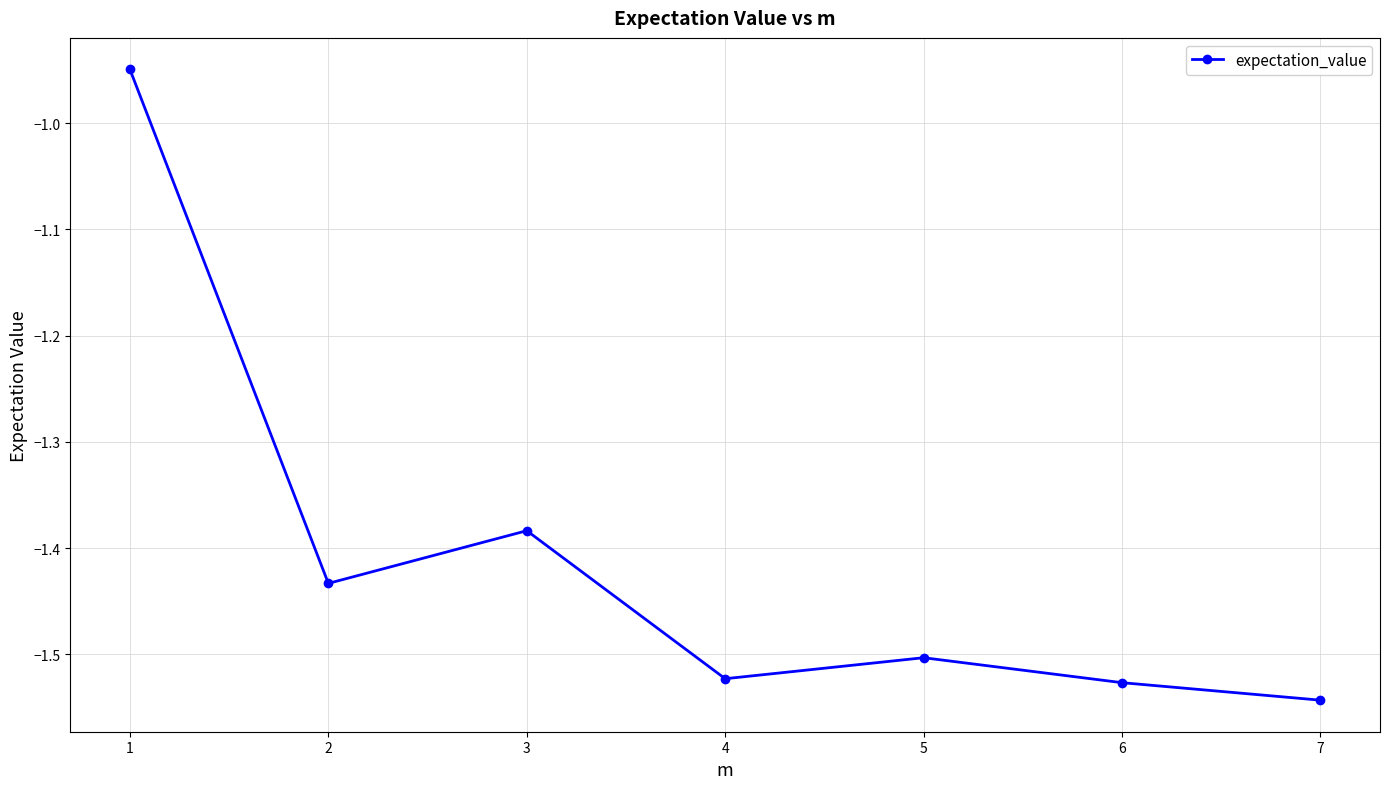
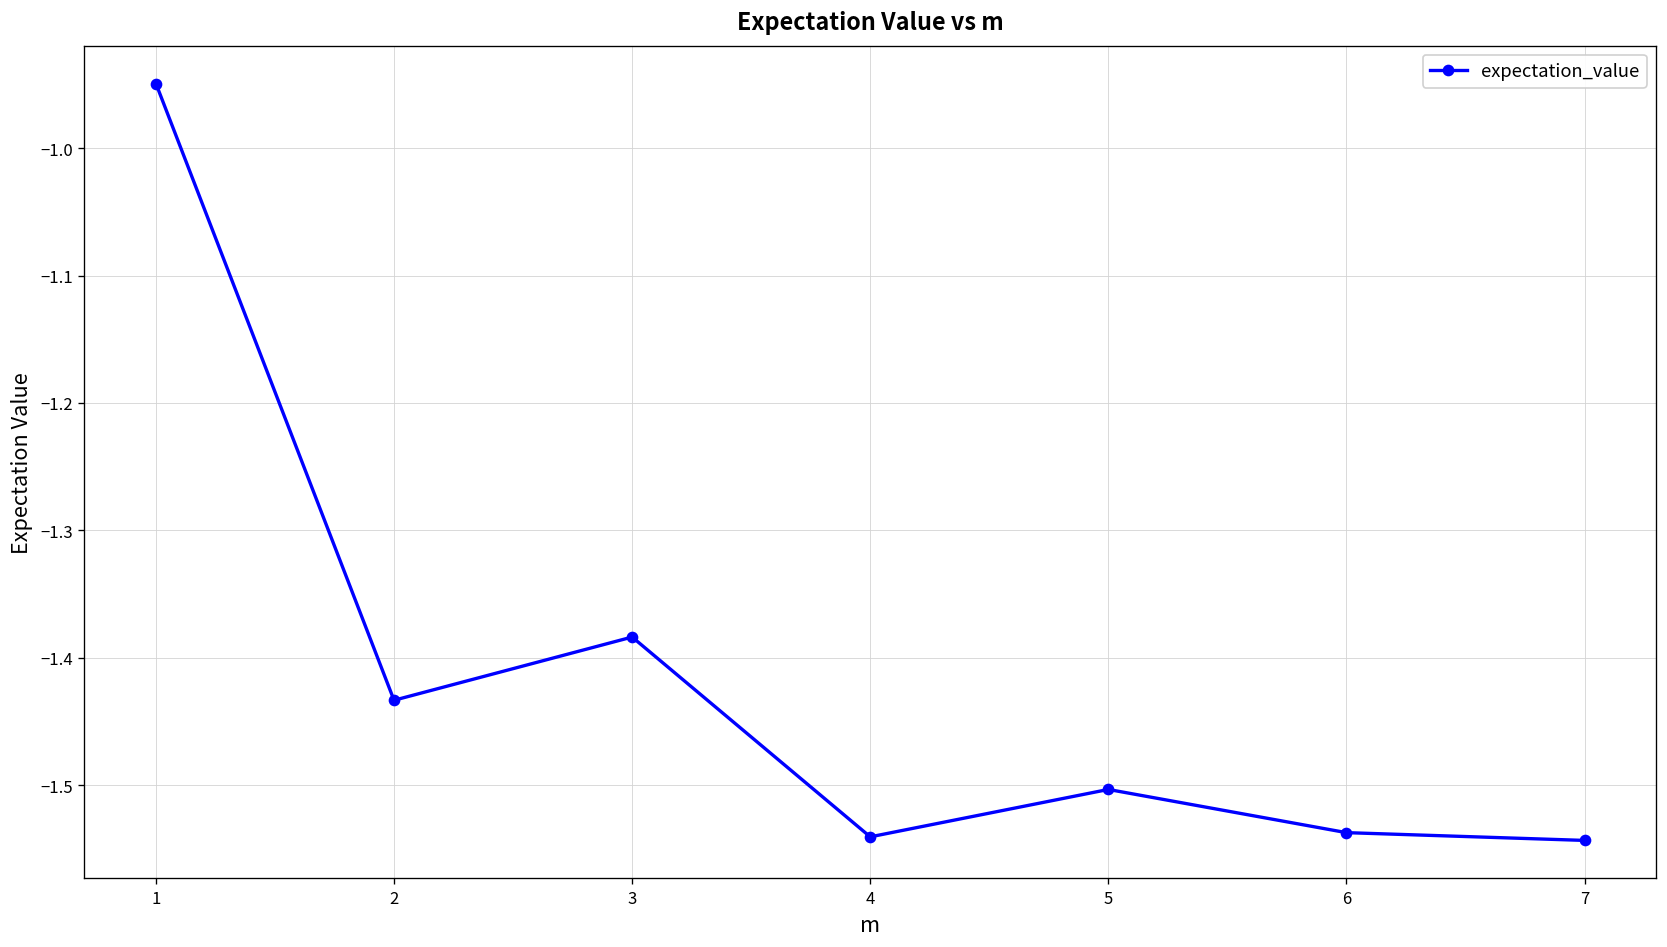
4: -1.523 -> -1.540
6: -1.527 -> -1.537
